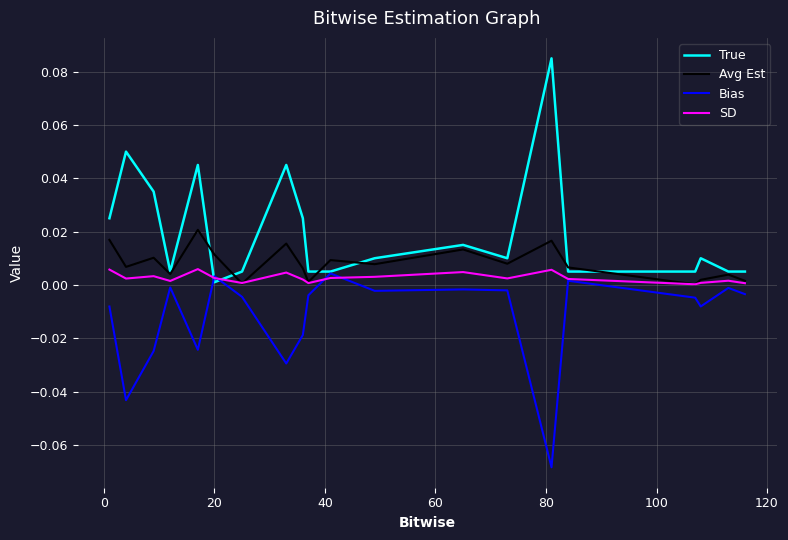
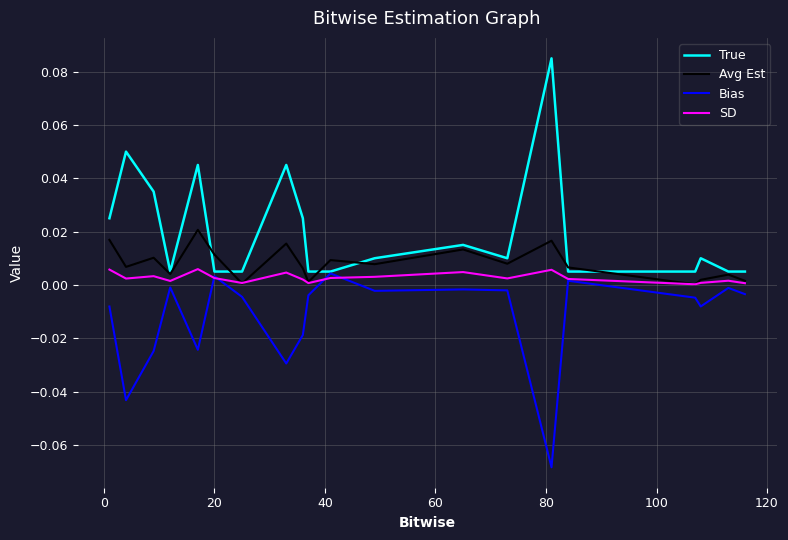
True, 20: 0.001 -> 0.005
